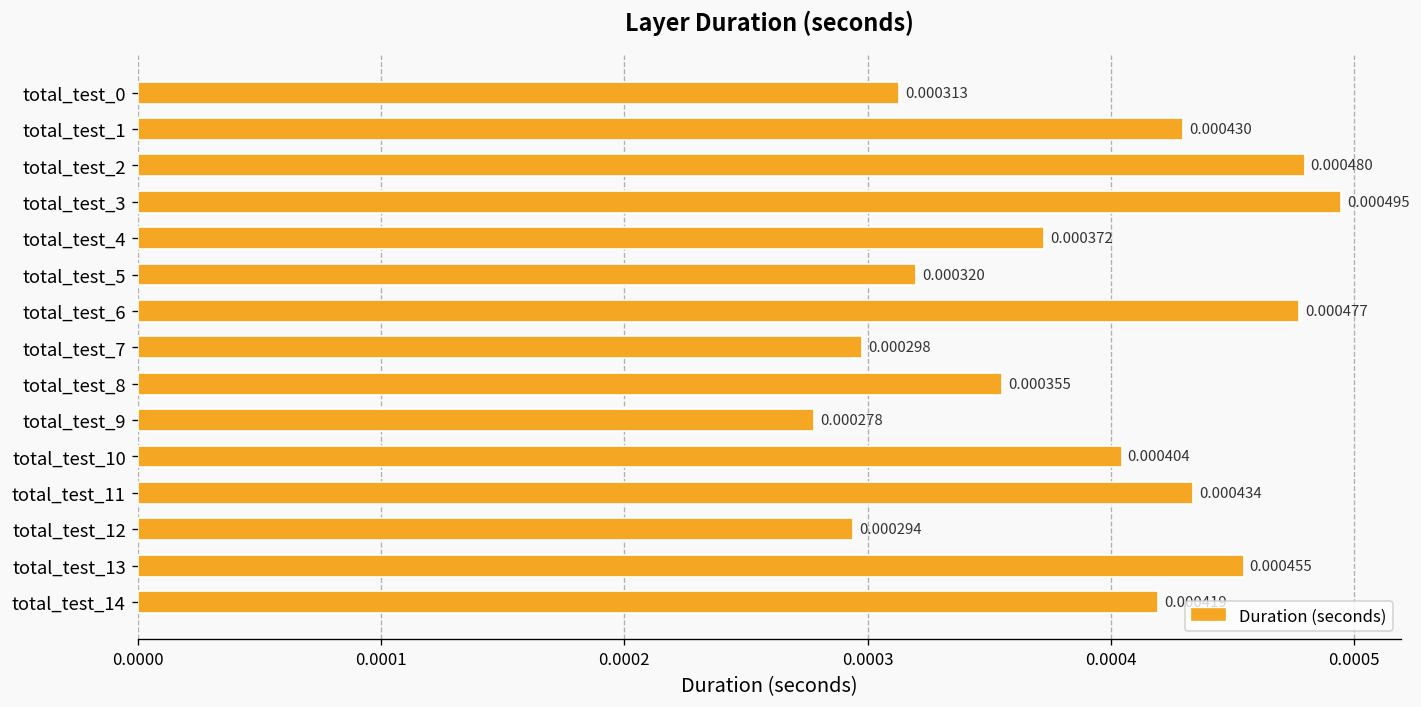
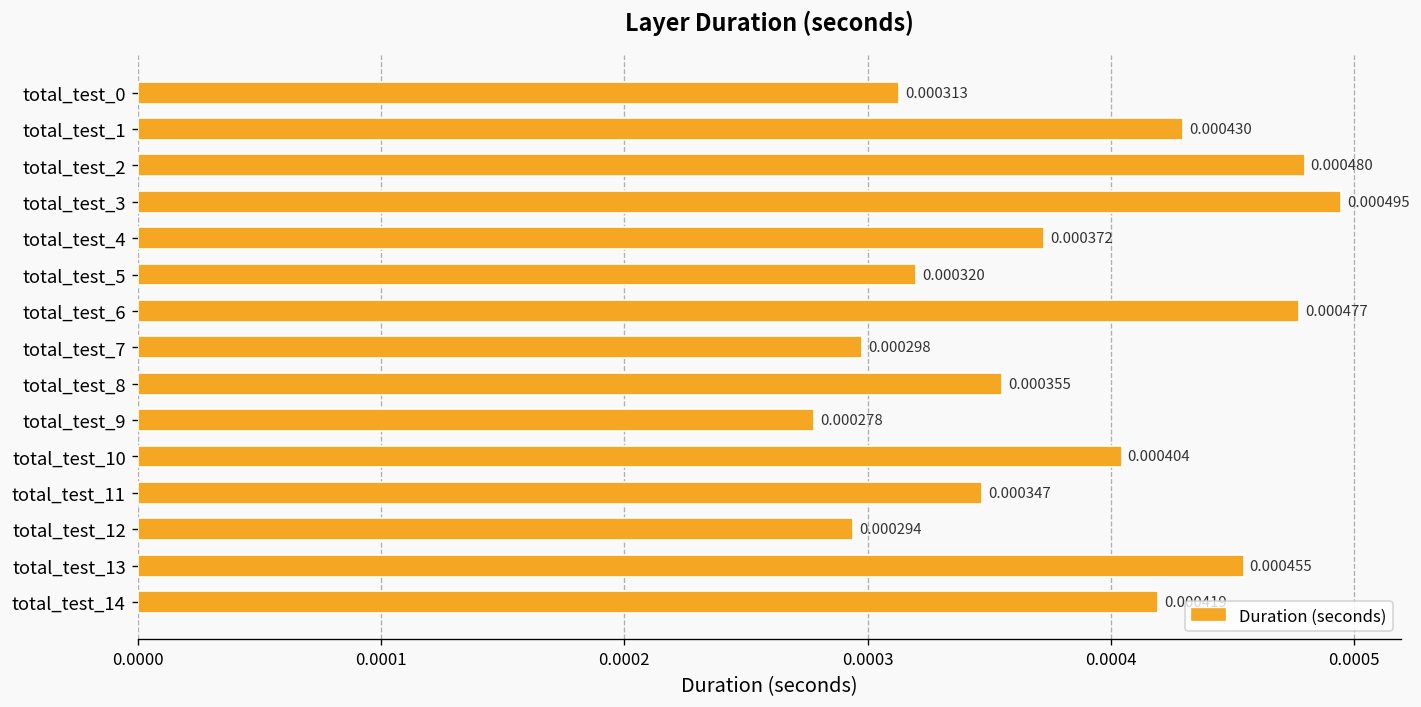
total_test_11: 0.000434 -> 0.000347
